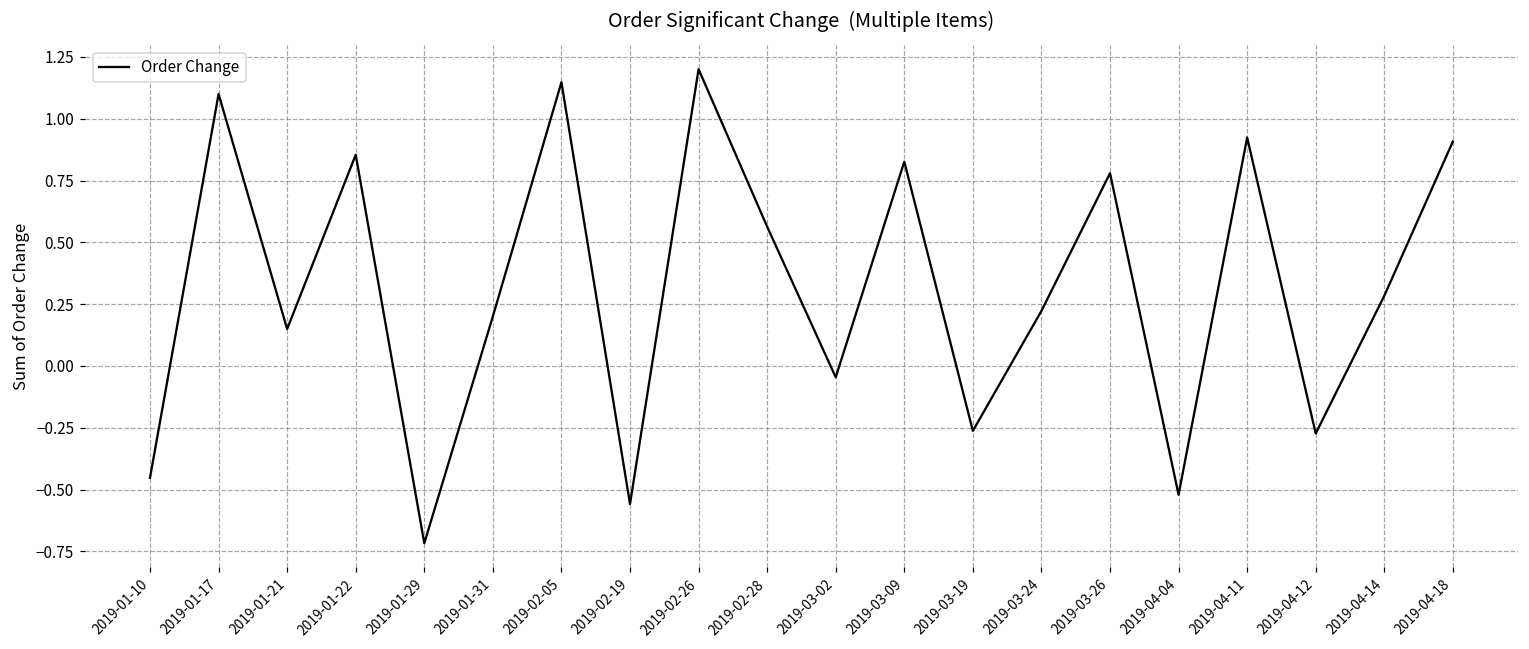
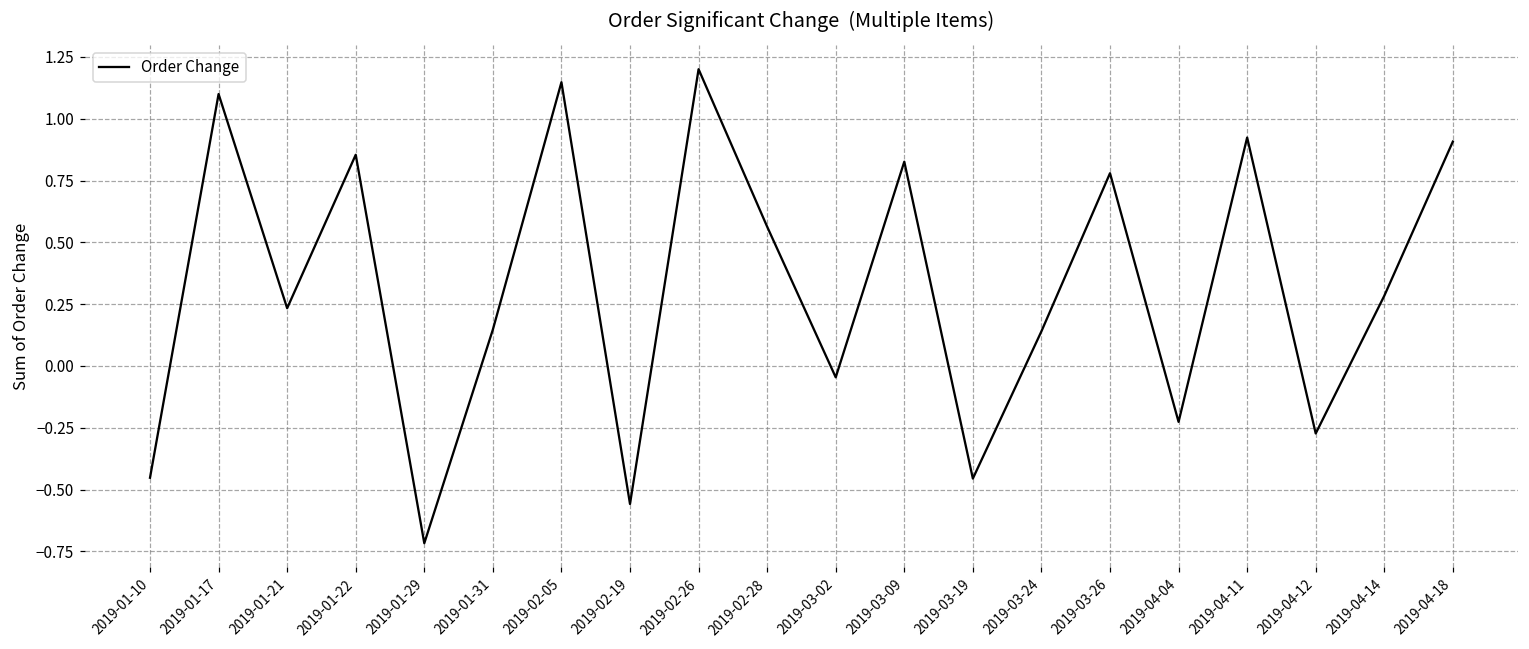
2019-01-21: 0.15 -> 0.23
2019-01-31: 0.20 -> 0.15
2019-03-19: -0.26 -> -0.46
2019-03-24: 0.22 -> 0.14
2019-04-04: -0.52 -> -0.23
